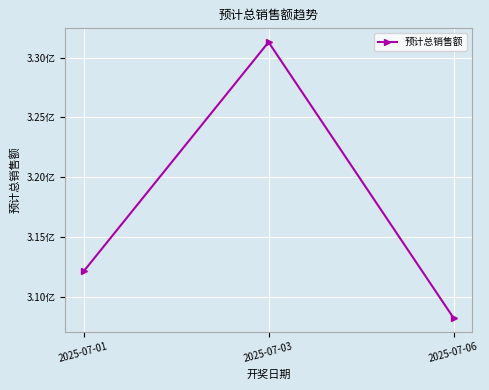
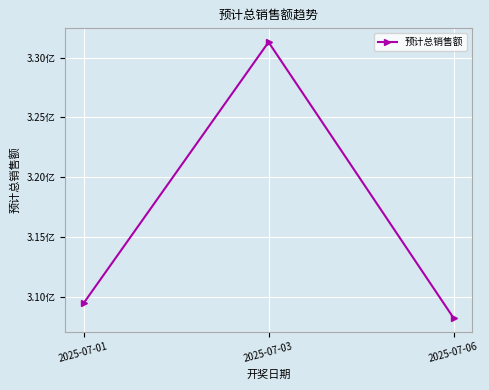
2025-07-01: 3.121亿 -> 3.095亿
